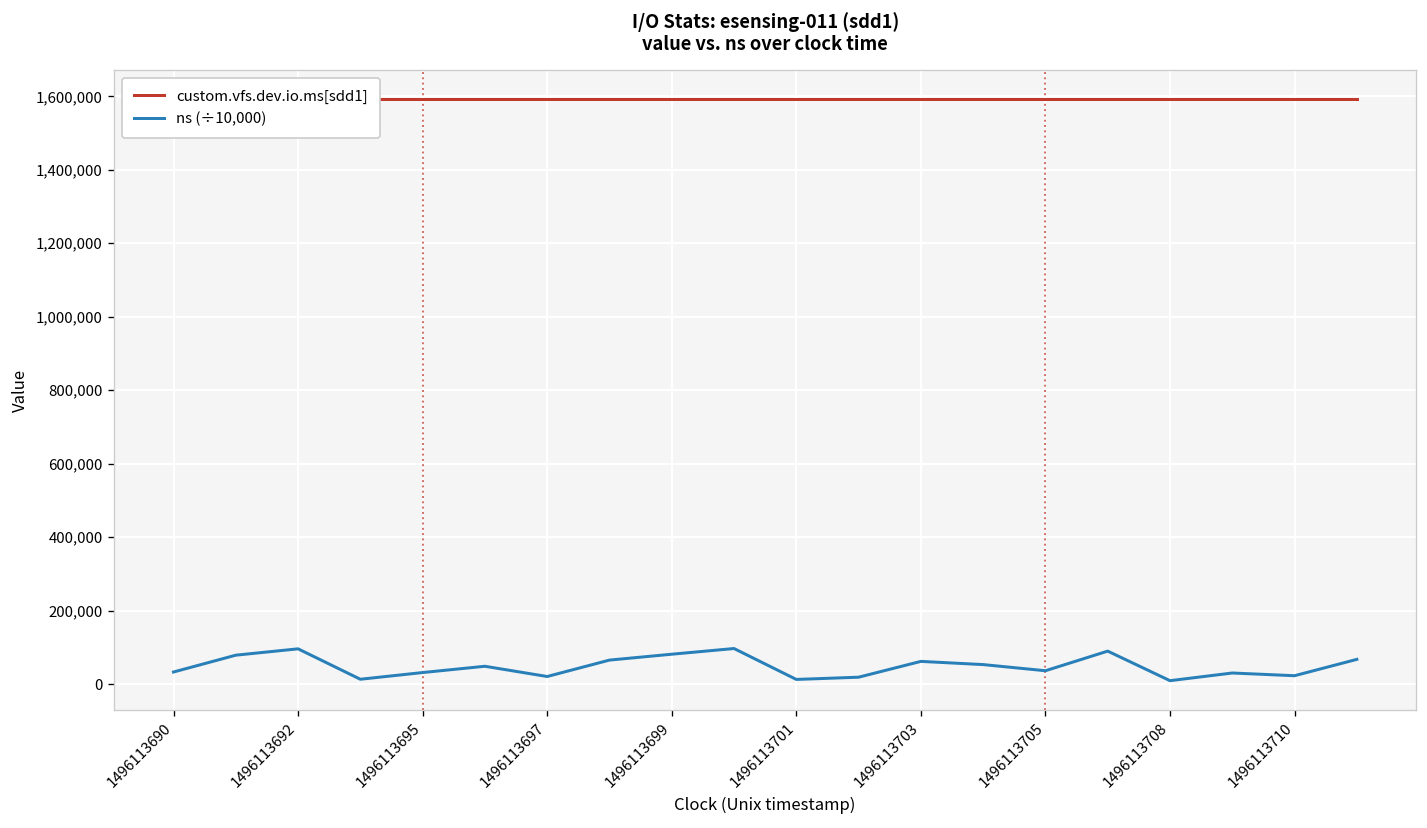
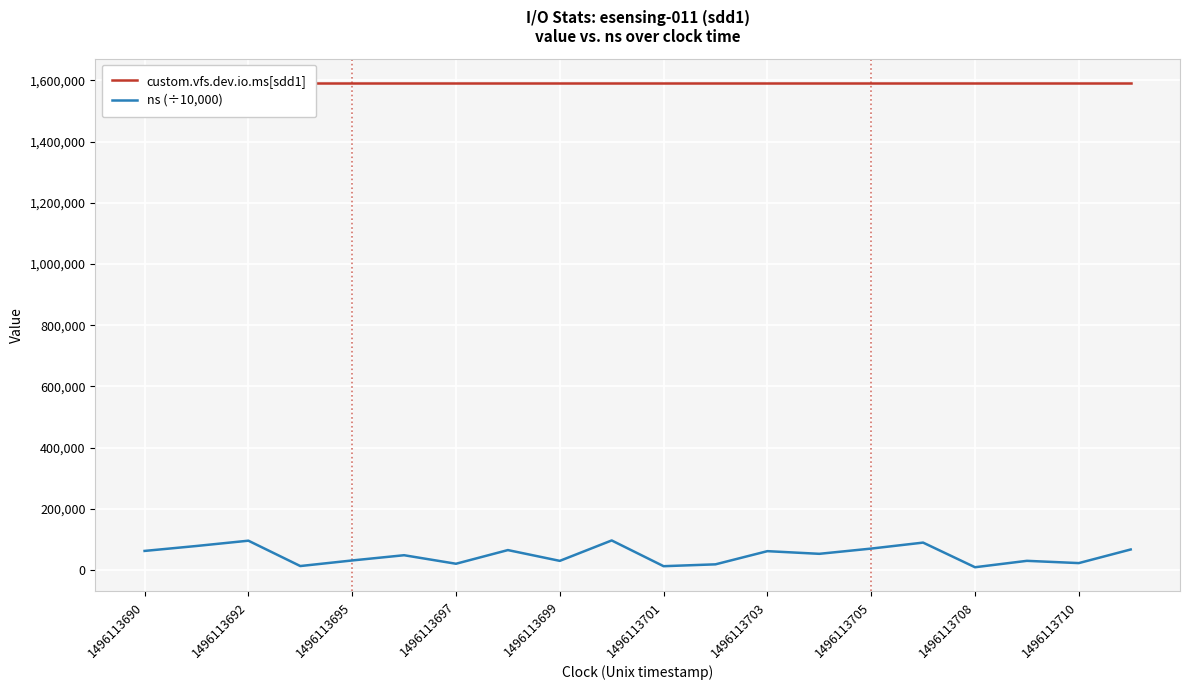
ns (÷10,000), 1496113690: 30,000 -> 60,000
ns (÷10,000), 1496113699: 80,000 -> 30,000
ns (÷10,000), 1496113705: 40,000 -> 70,000
